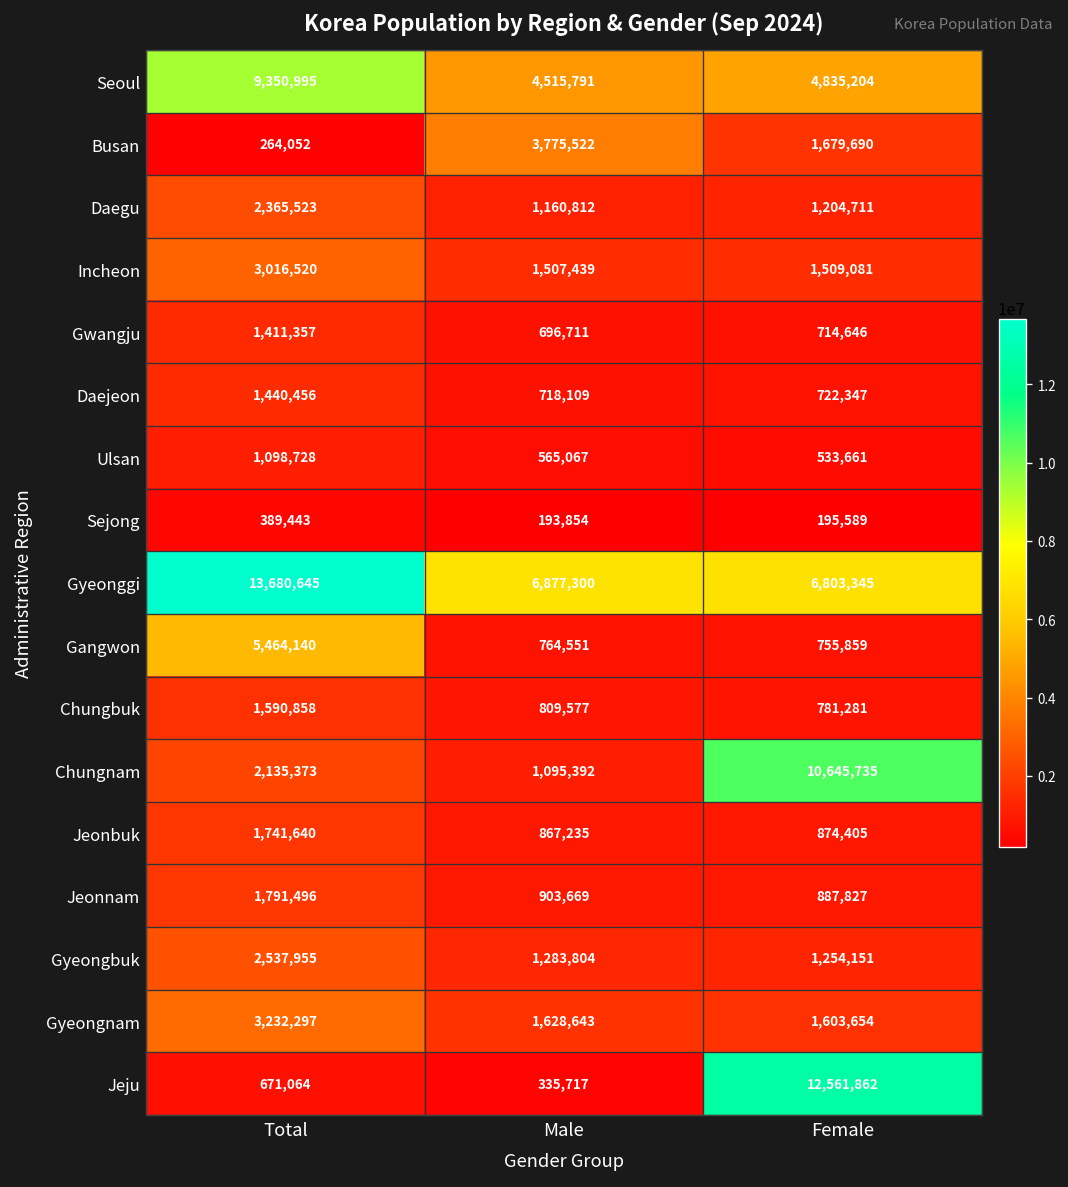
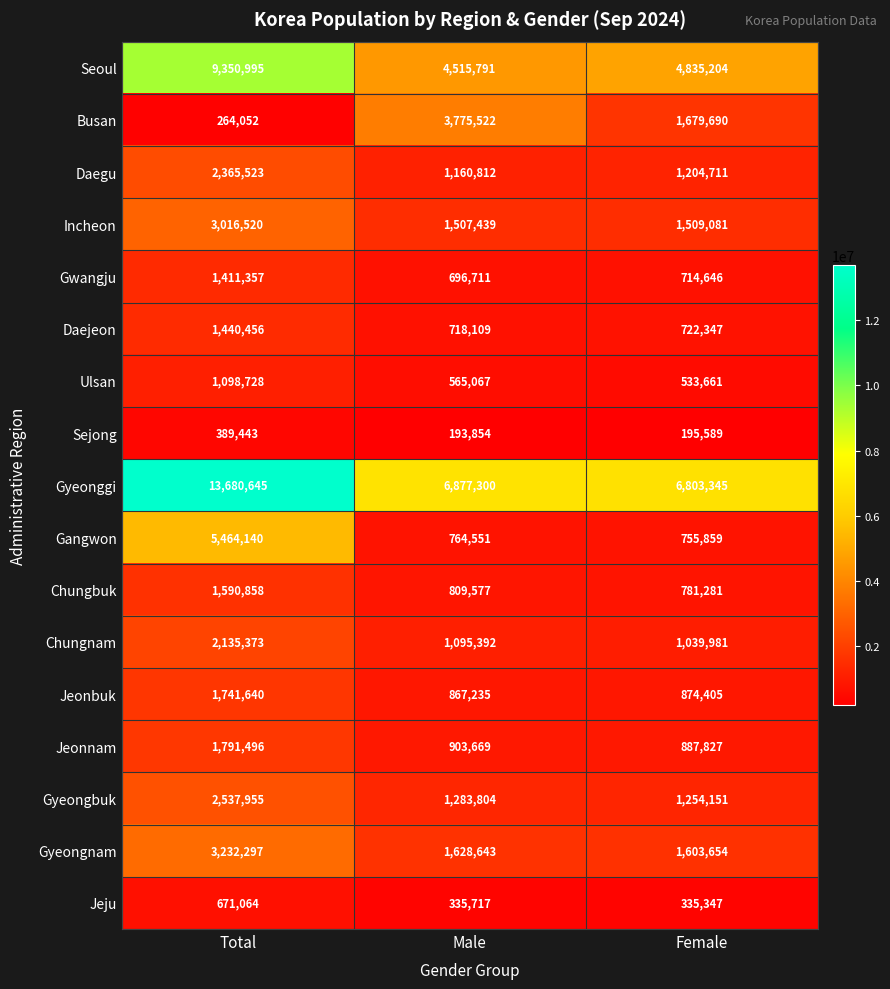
Chungnam, Female: 10,645,735 -> 1,039,981
Jeju, Female: 12,561,862 -> 335,347
